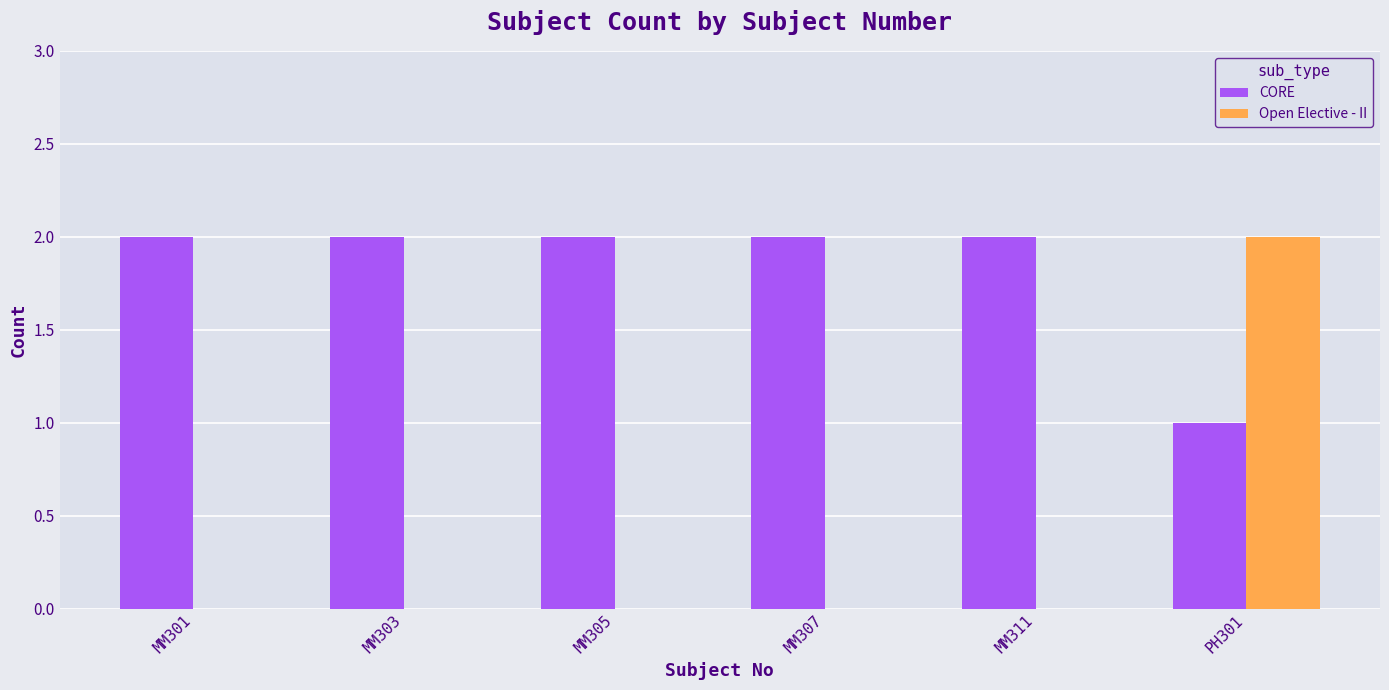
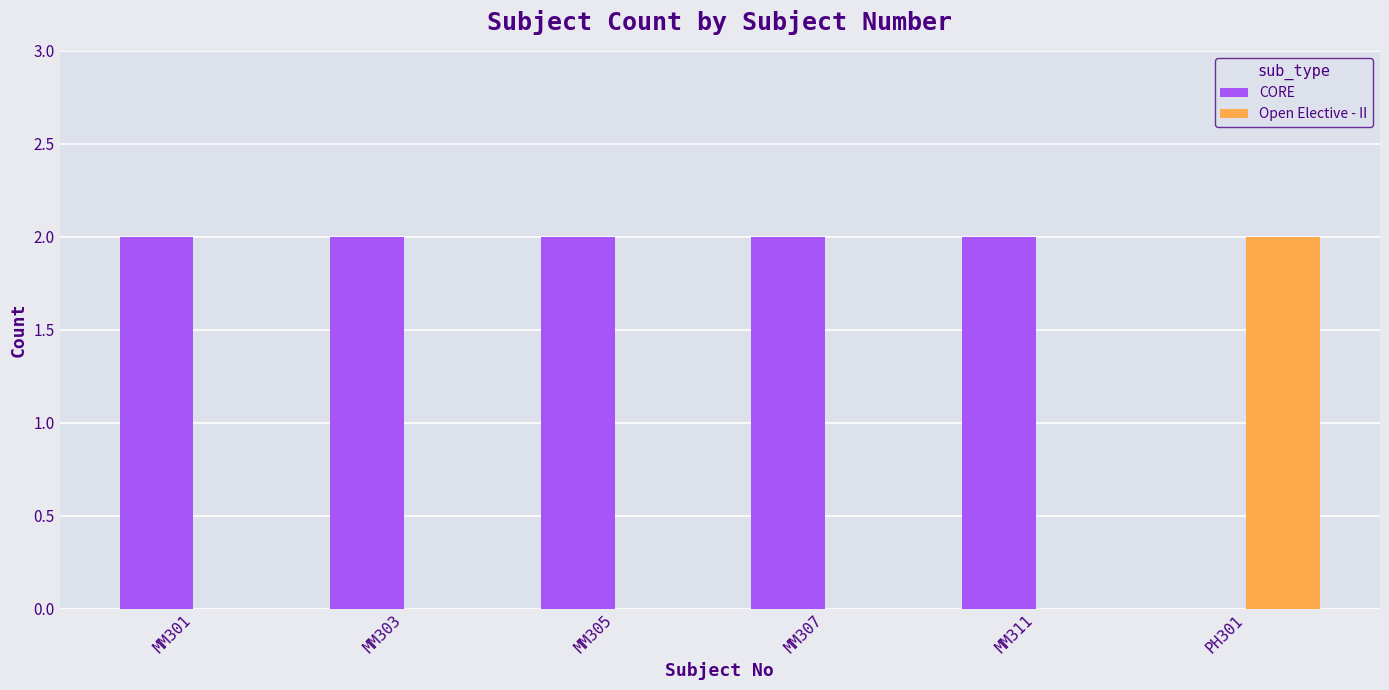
CORE, PH301: 1 -> 0
